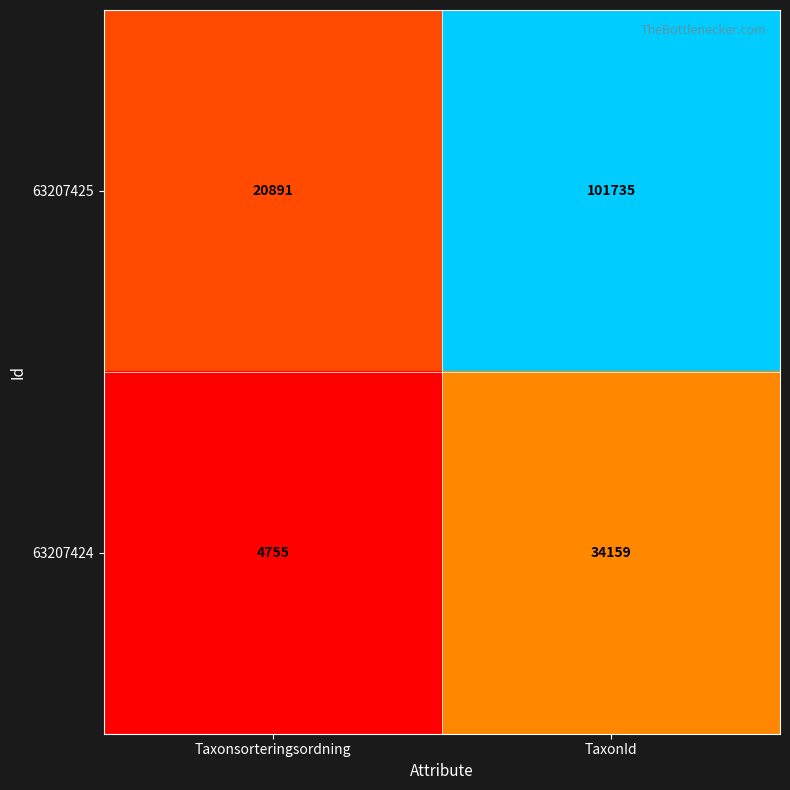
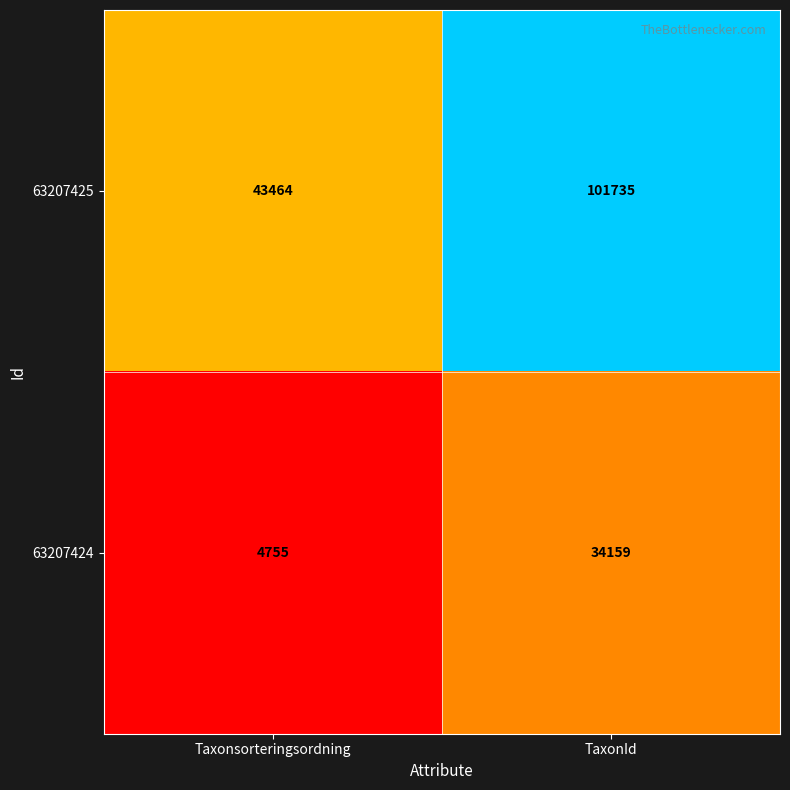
63207425, Taxonsorteringsordning: 20891 -> 43464
